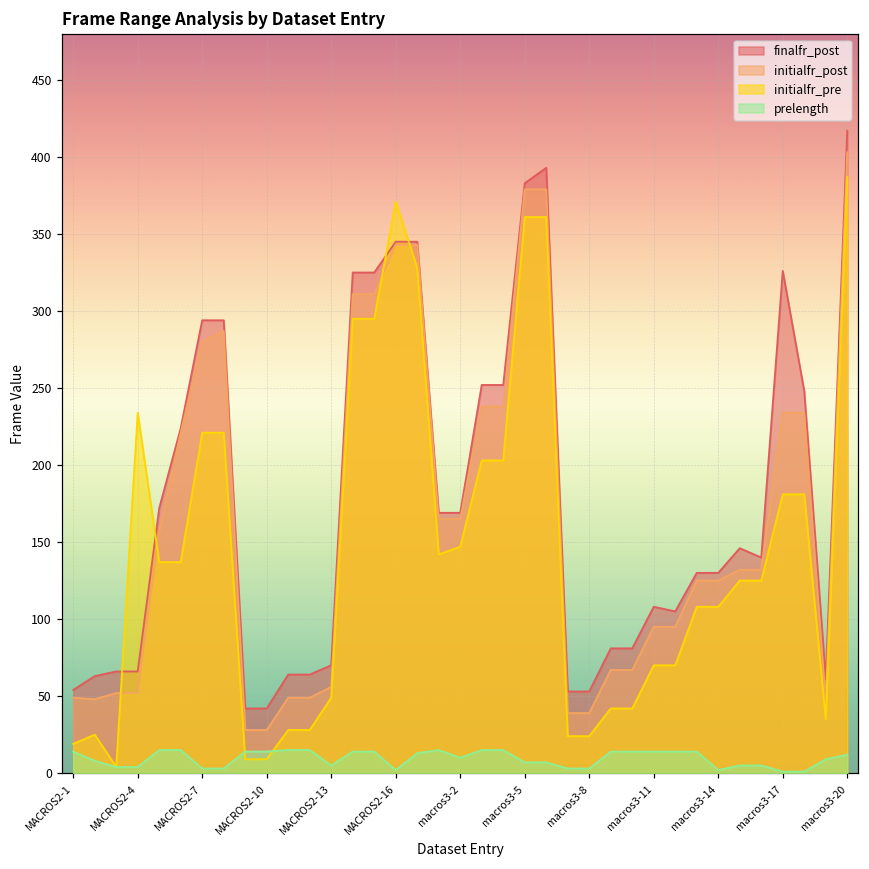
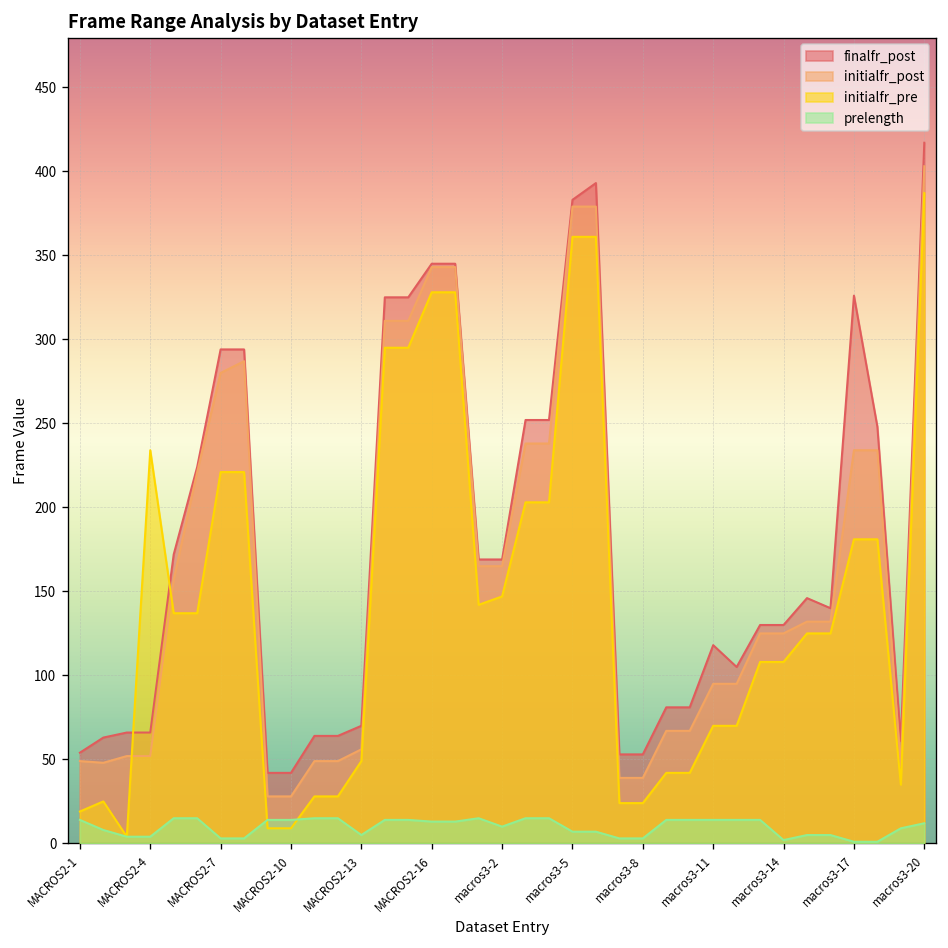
initialfr_pre, MACROS2-16: 371 -> 328
prelength, MACROS2-16: 2 -> 13
finalfr_post, macros3-11: 108 -> 118
